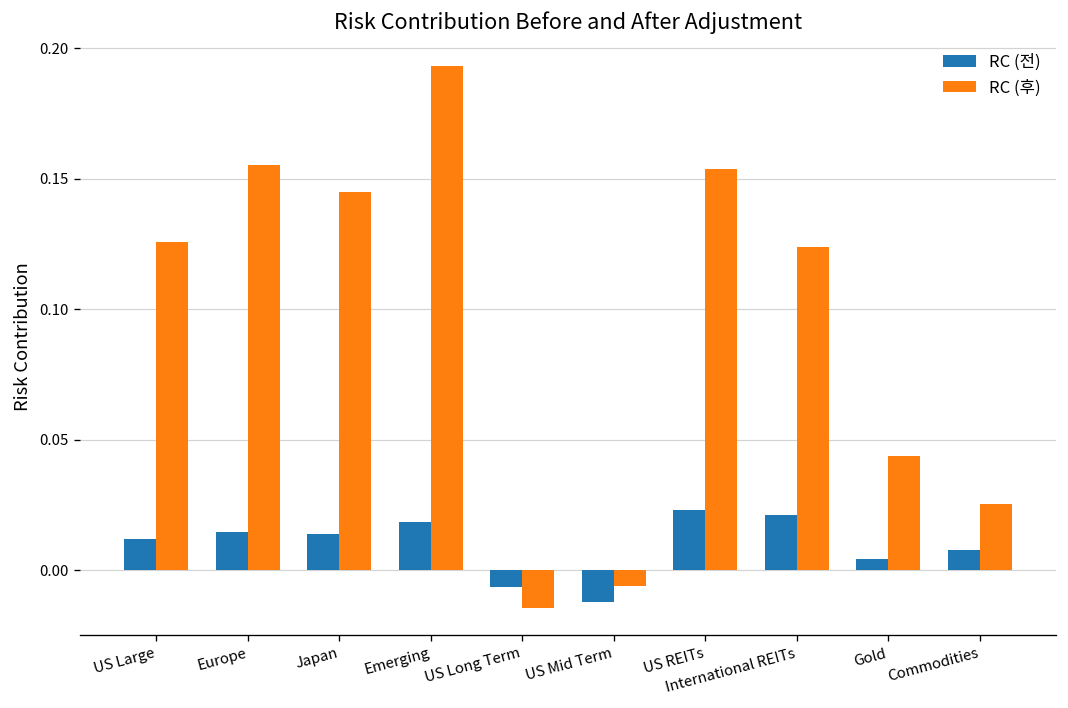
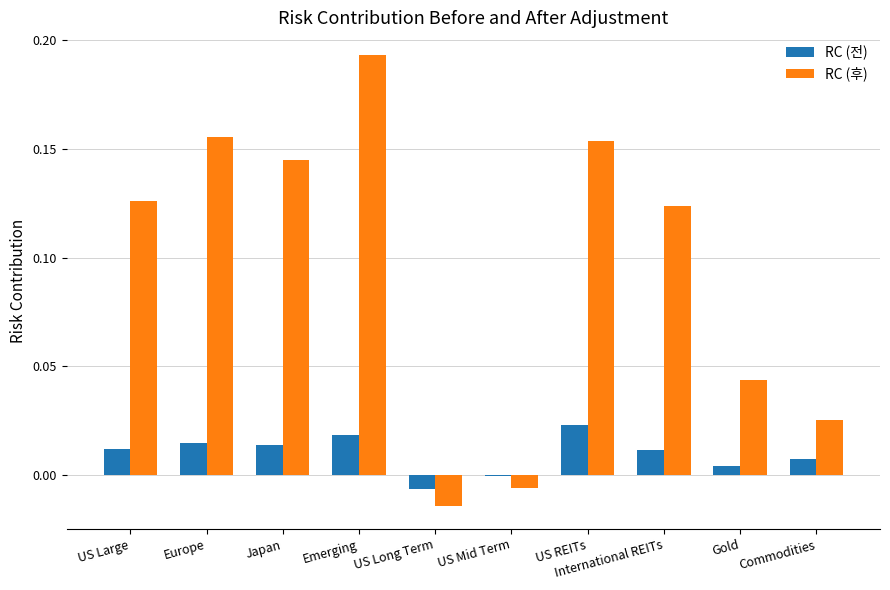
RC (전), US Mid Term: -0.012 -> -0.001
RC (전), International REITs: 0.021 -> 0.012
